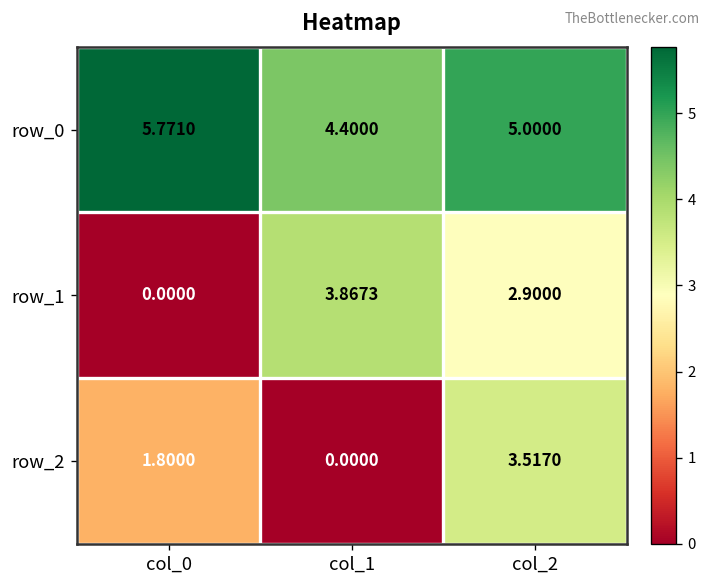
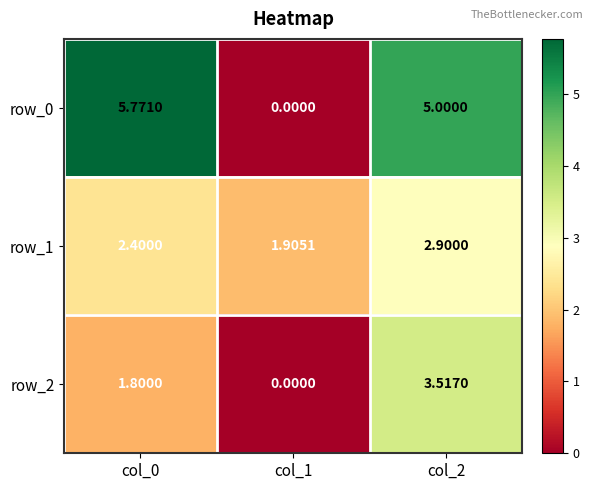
row_0, col_1: 4.4000 -> 0.0000
row_1, col_0: 0.0000 -> 2.4000
row_1, col_1: 3.8673 -> 1.9051
